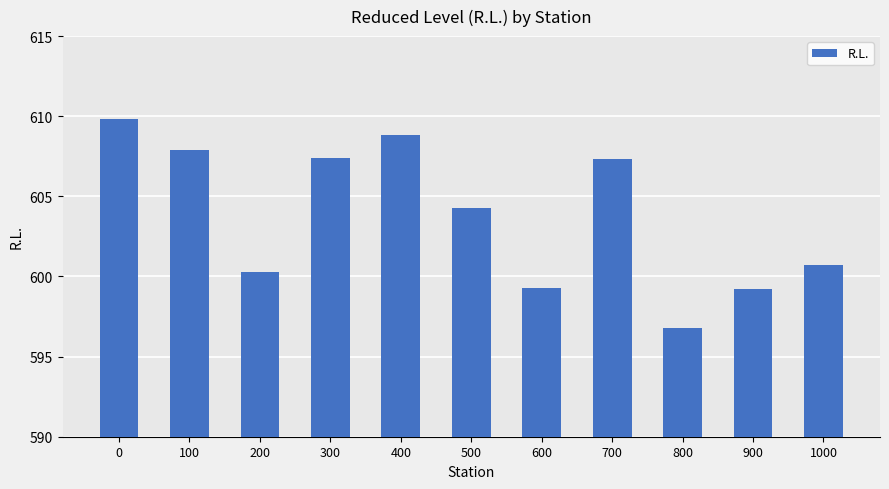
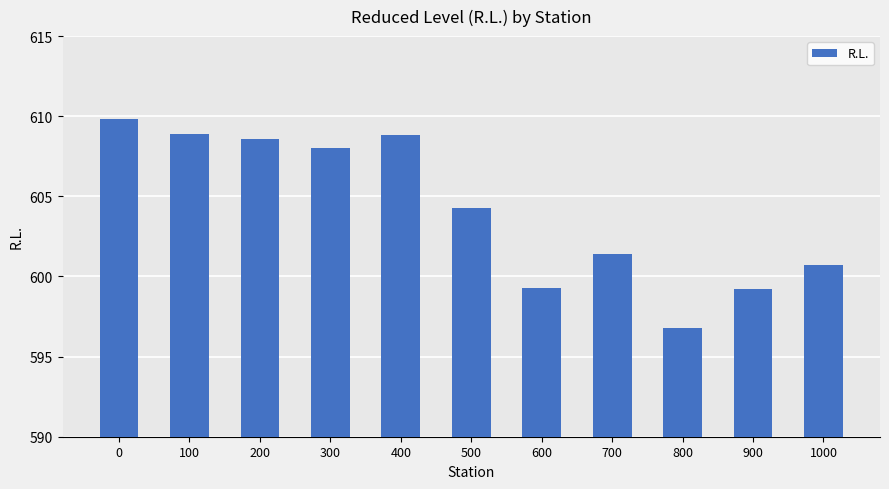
100: 607.9 -> 608.9
200: 600.3 -> 608.6
300: 607.4 -> 608.0
700: 607.3 -> 601.4
